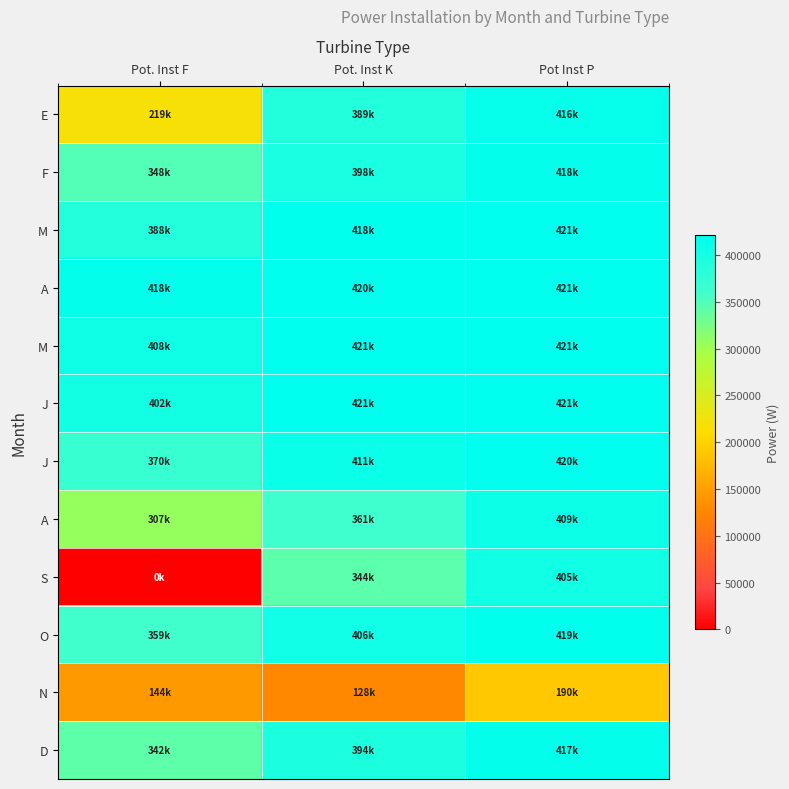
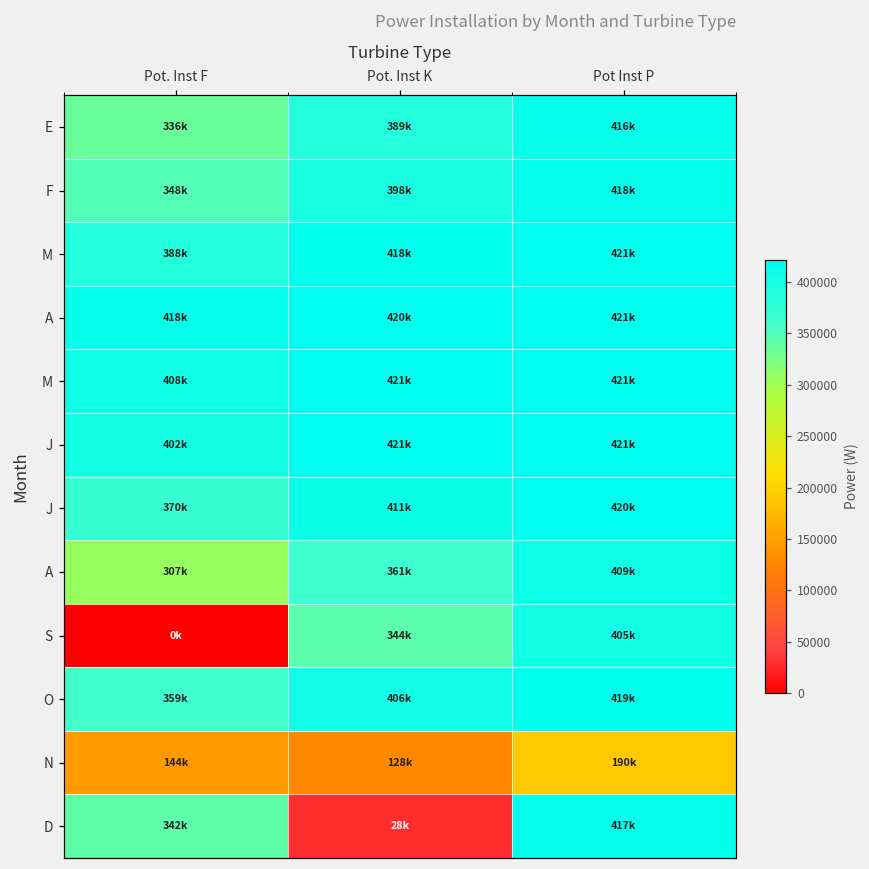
E, Pot. Inst F: 219k -> 336k
D, Pot. Inst K: 394k -> 28k
